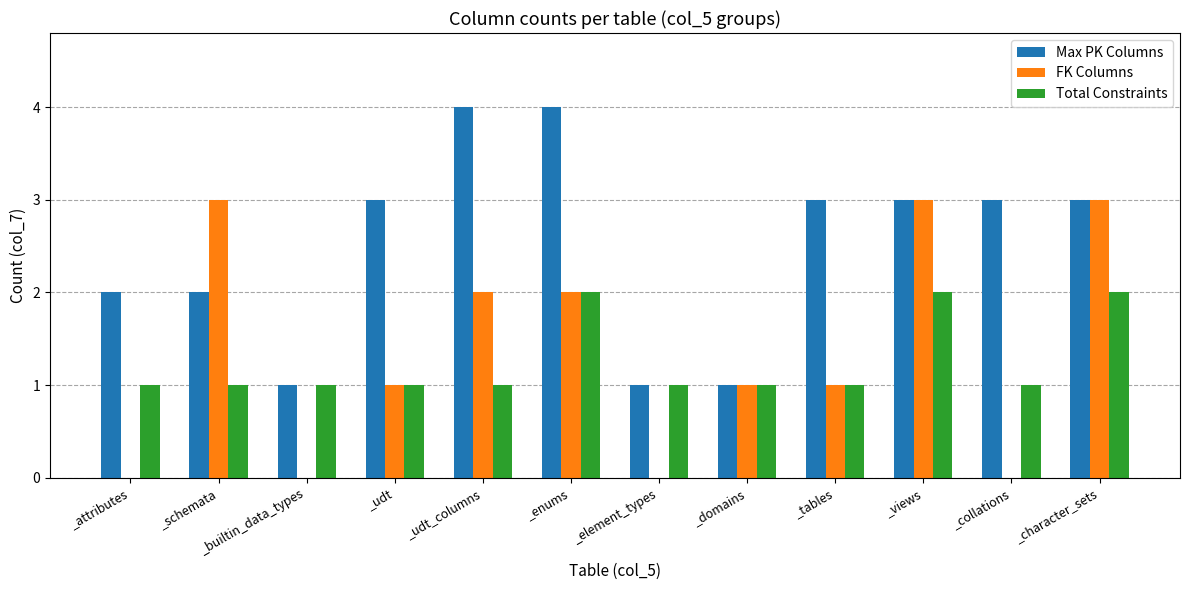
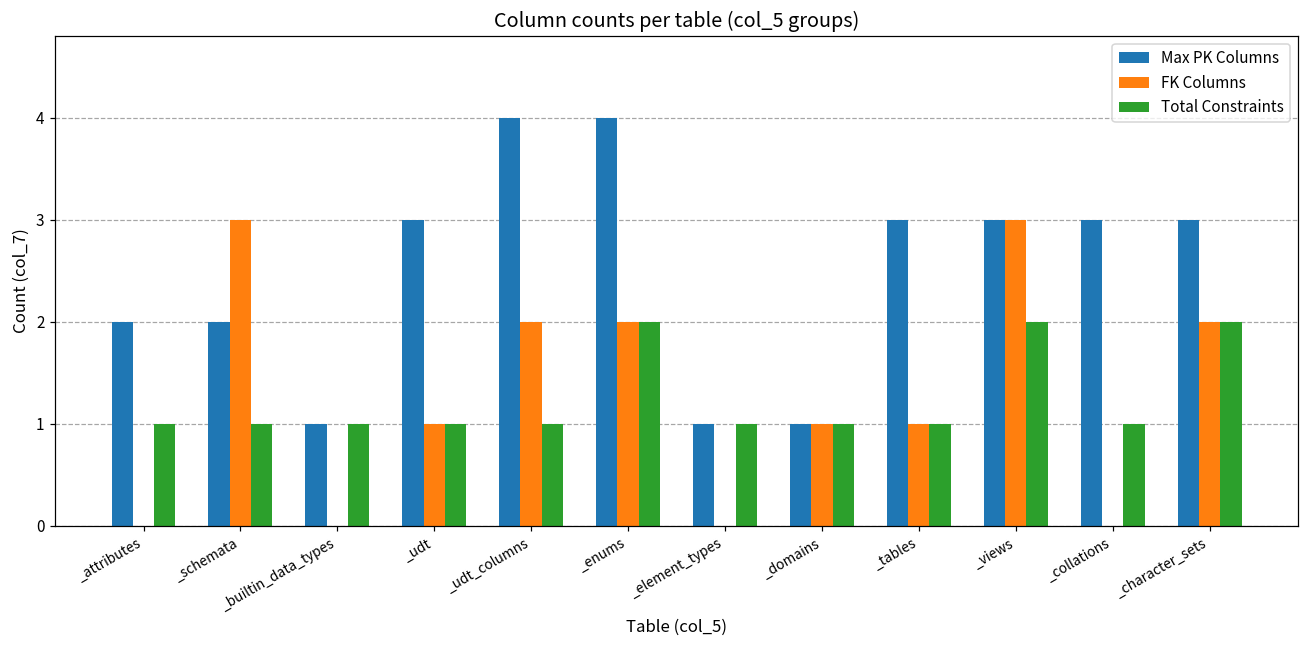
FK Columns, _character_sets: 3 -> 2
